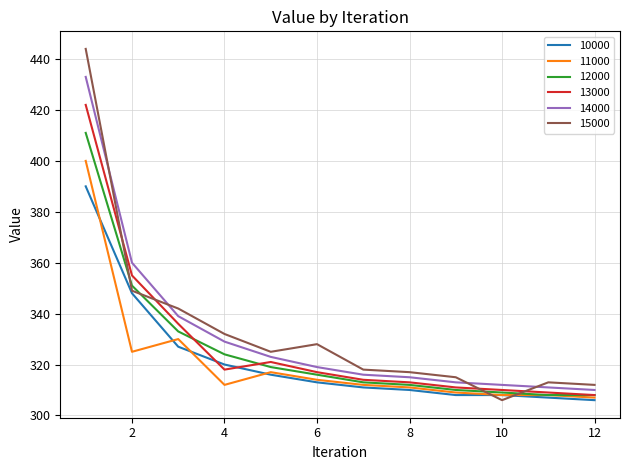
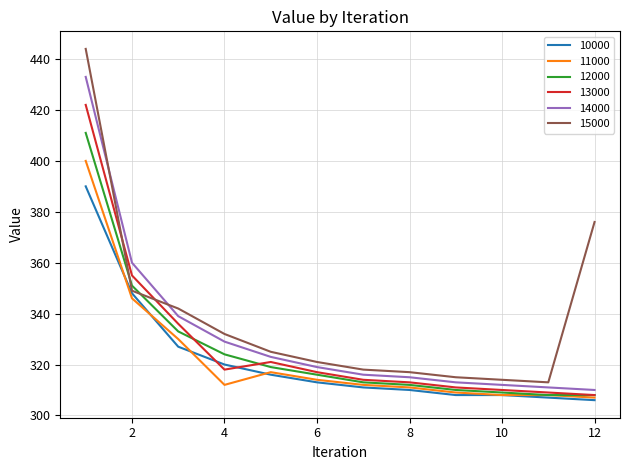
11000, 2: 325 -> 346
15000, 6: 328 -> 321
15000, 10: 306 -> 314
15000, 12: 312 -> 376
